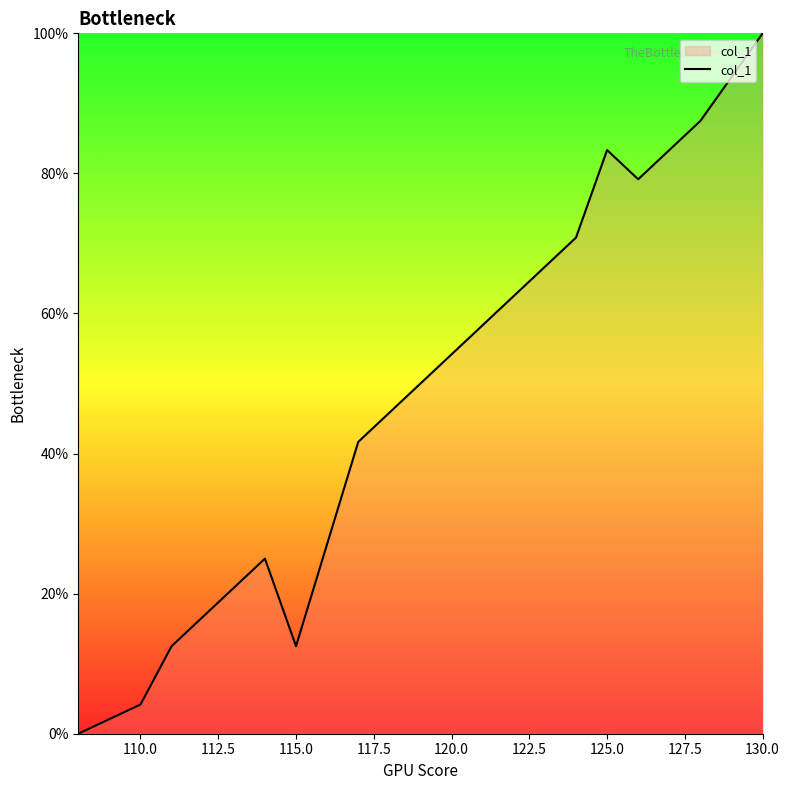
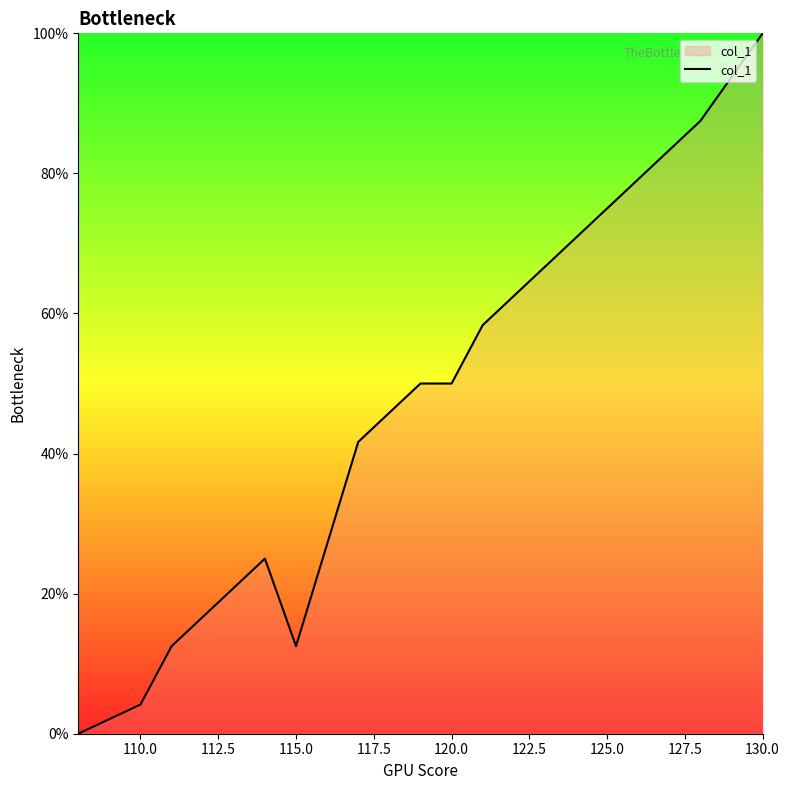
120.0: 54% -> 50%
125.0: 83% -> 75%
